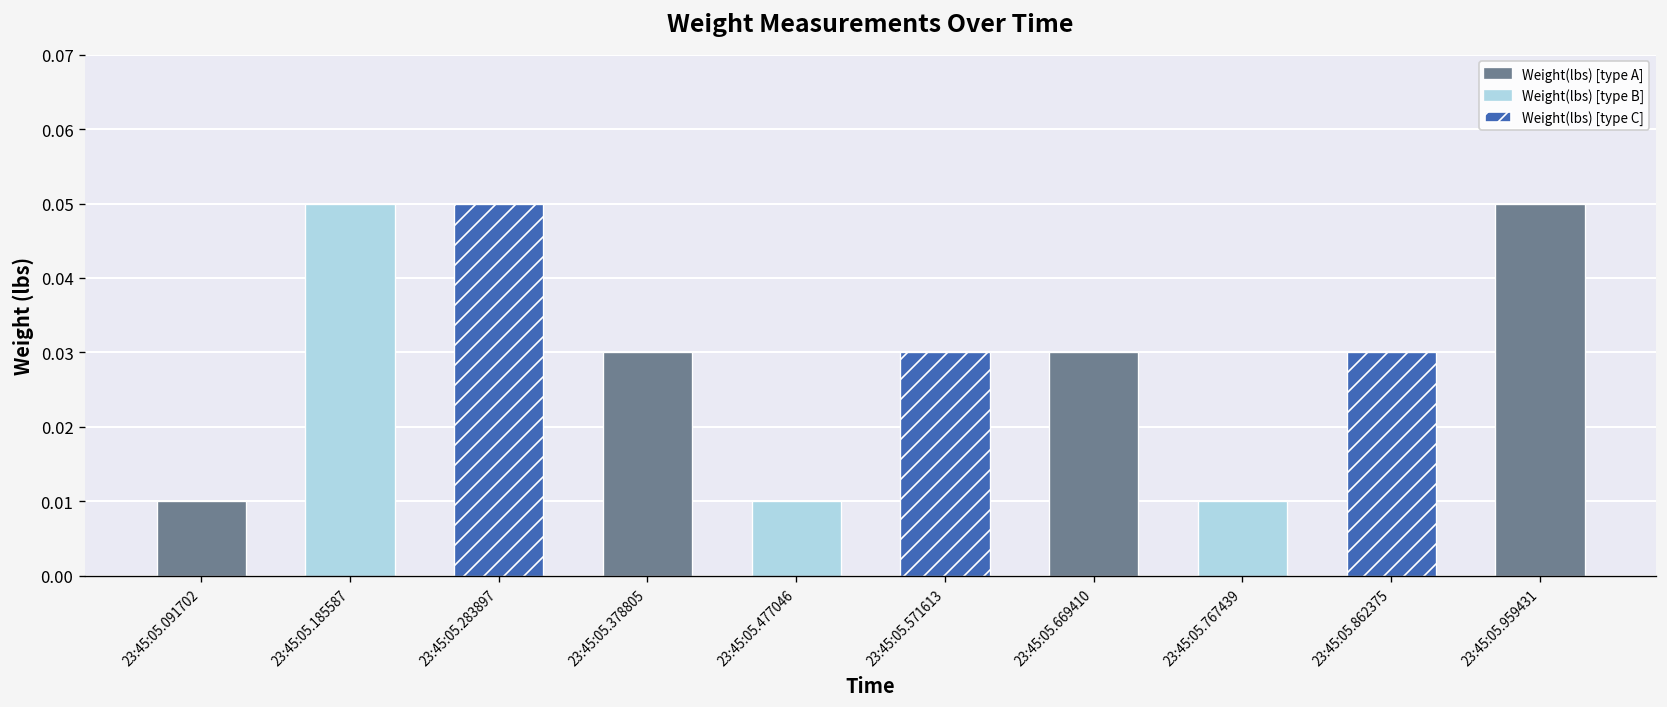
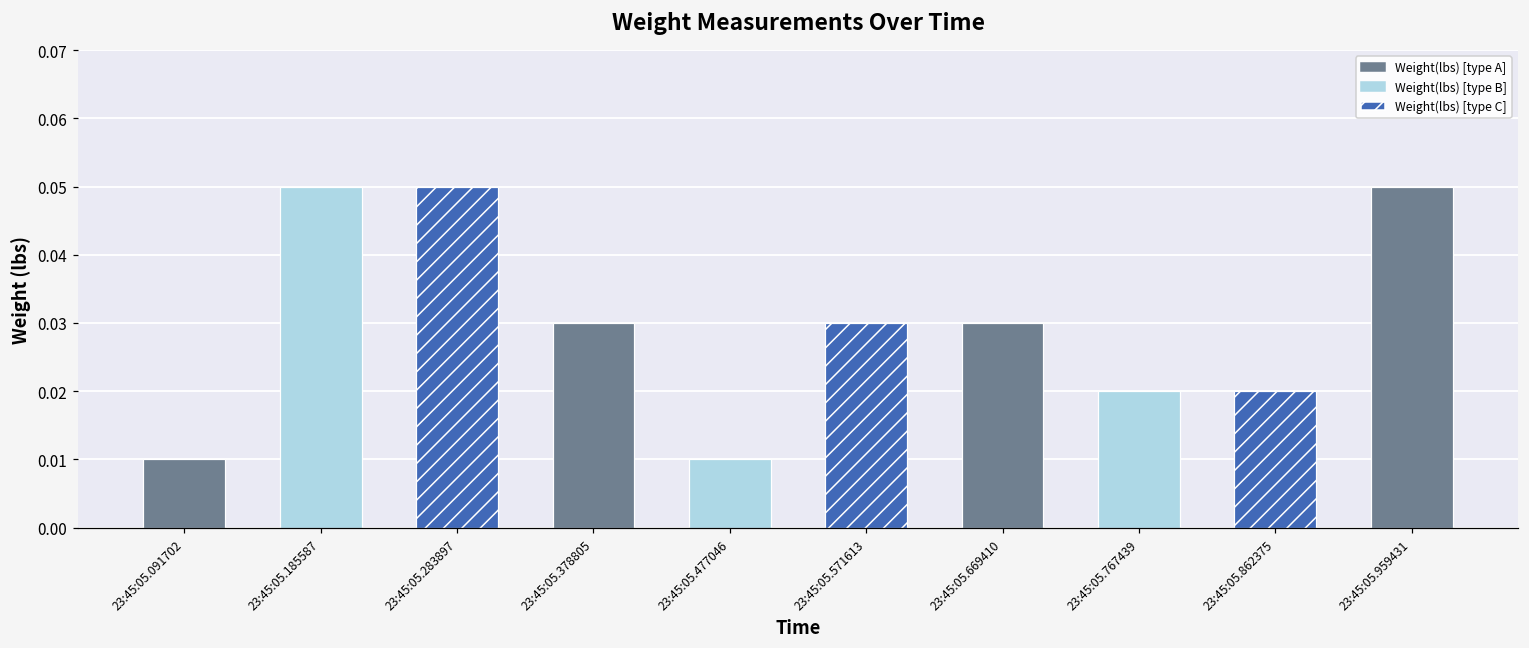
23:45:05.767439: 0.01 -> 0.02
23:45:05.862375: 0.03 -> 0.02
